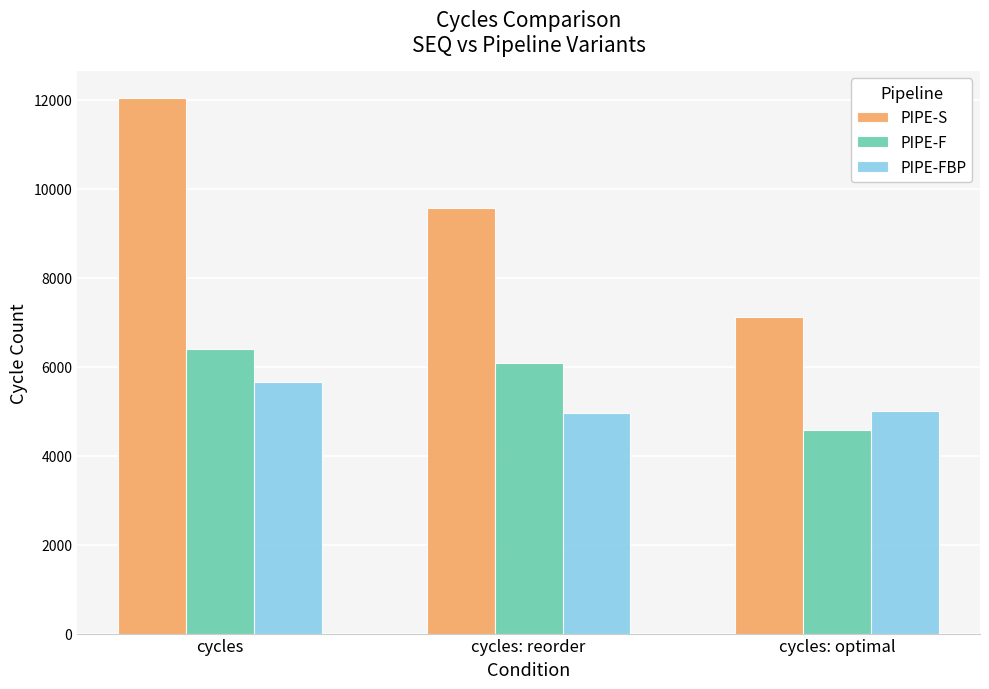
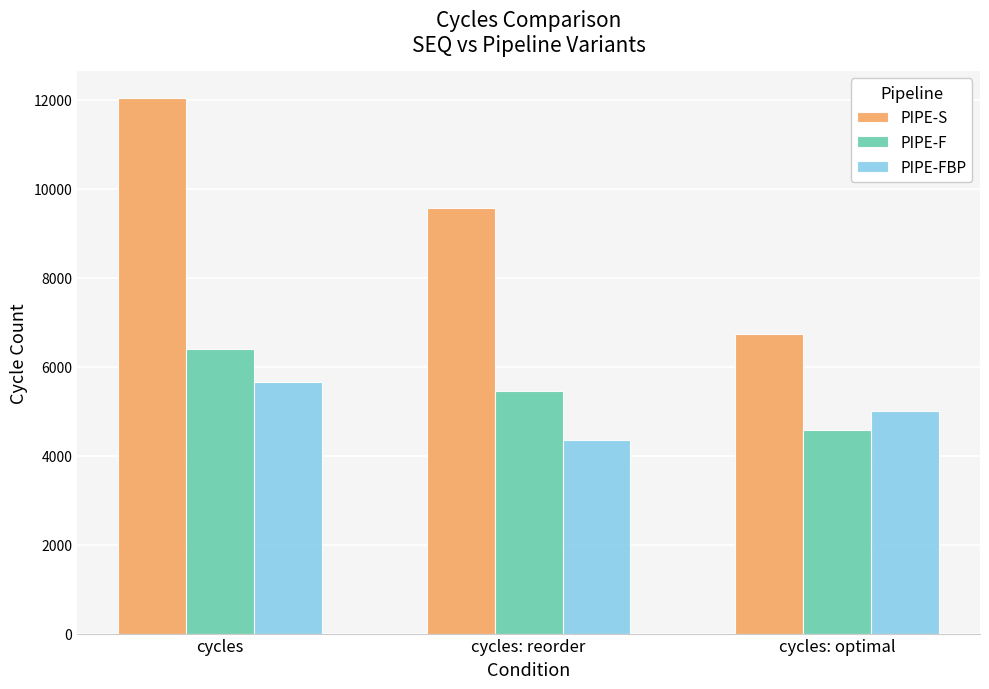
PIPE-F, cycles: reorder: 6100 -> 5400
PIPE-FBP, cycles: reorder: 5000 -> 4400
PIPE-S, cycles: optimal: 7100 -> 6700
